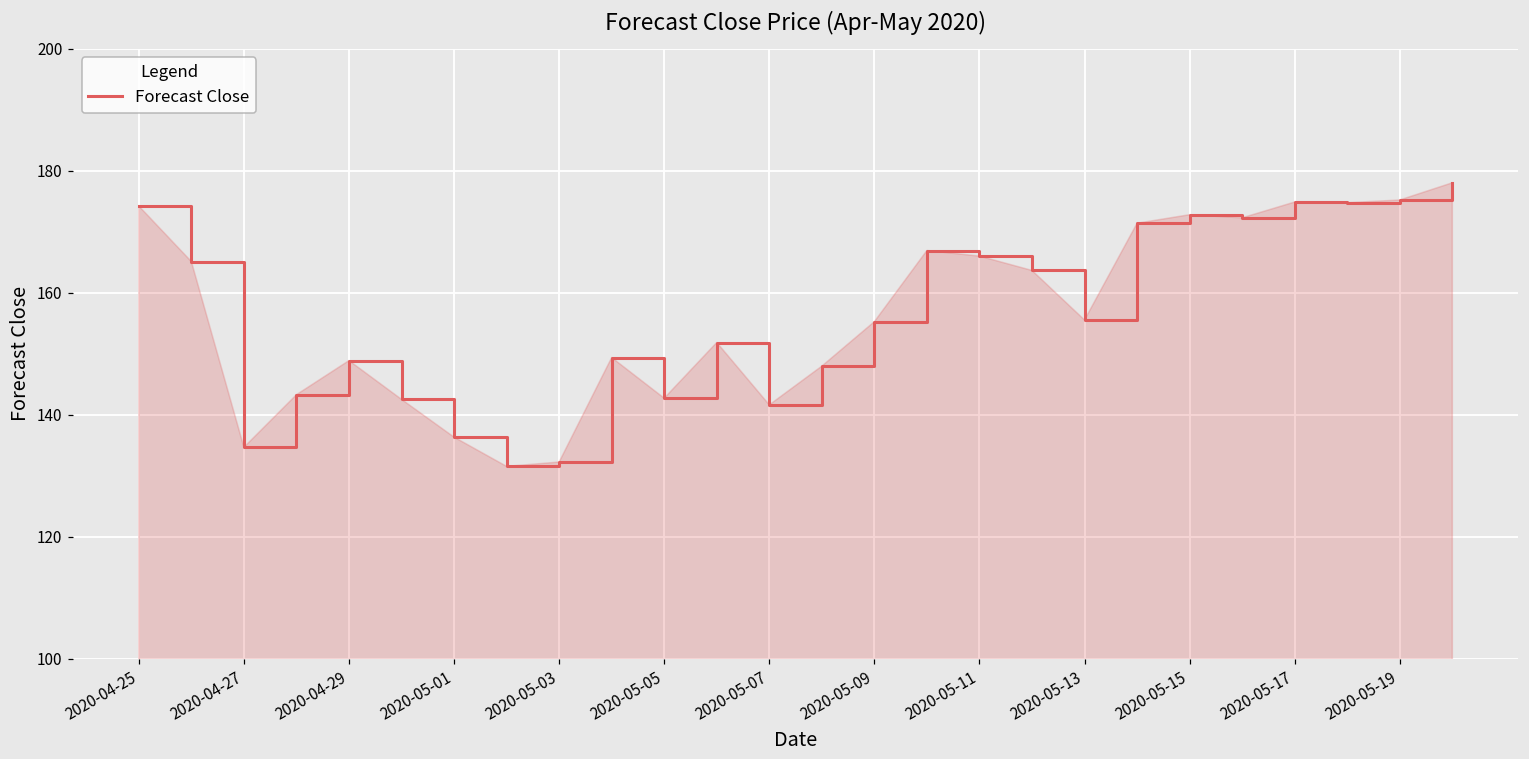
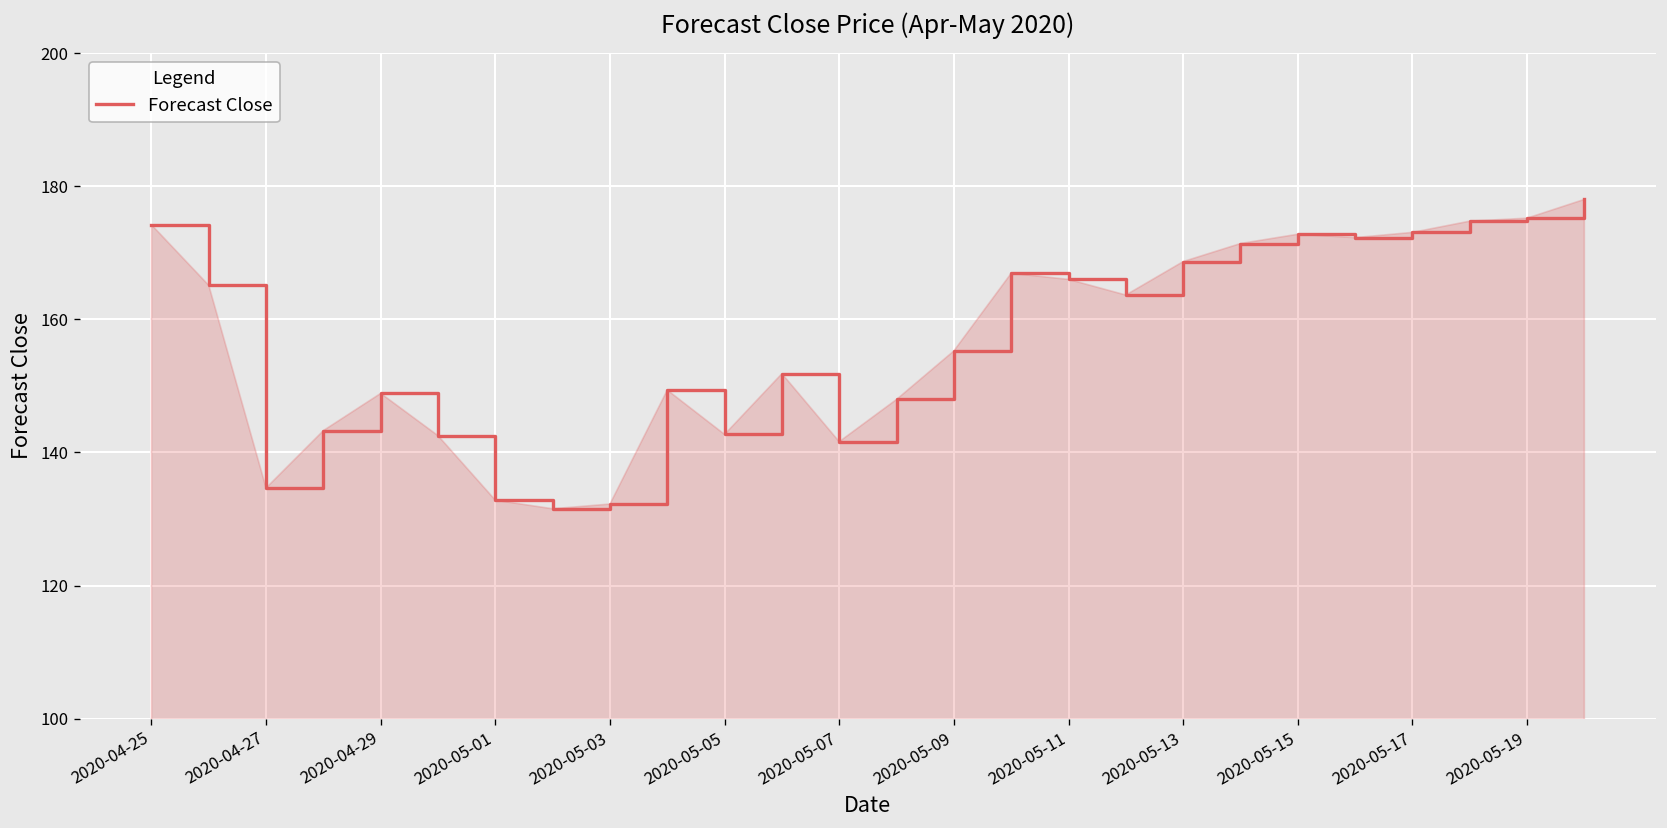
2020-05-01: 136 -> 133
2020-05-13: 156 -> 169
2020-05-17: 175 -> 173
